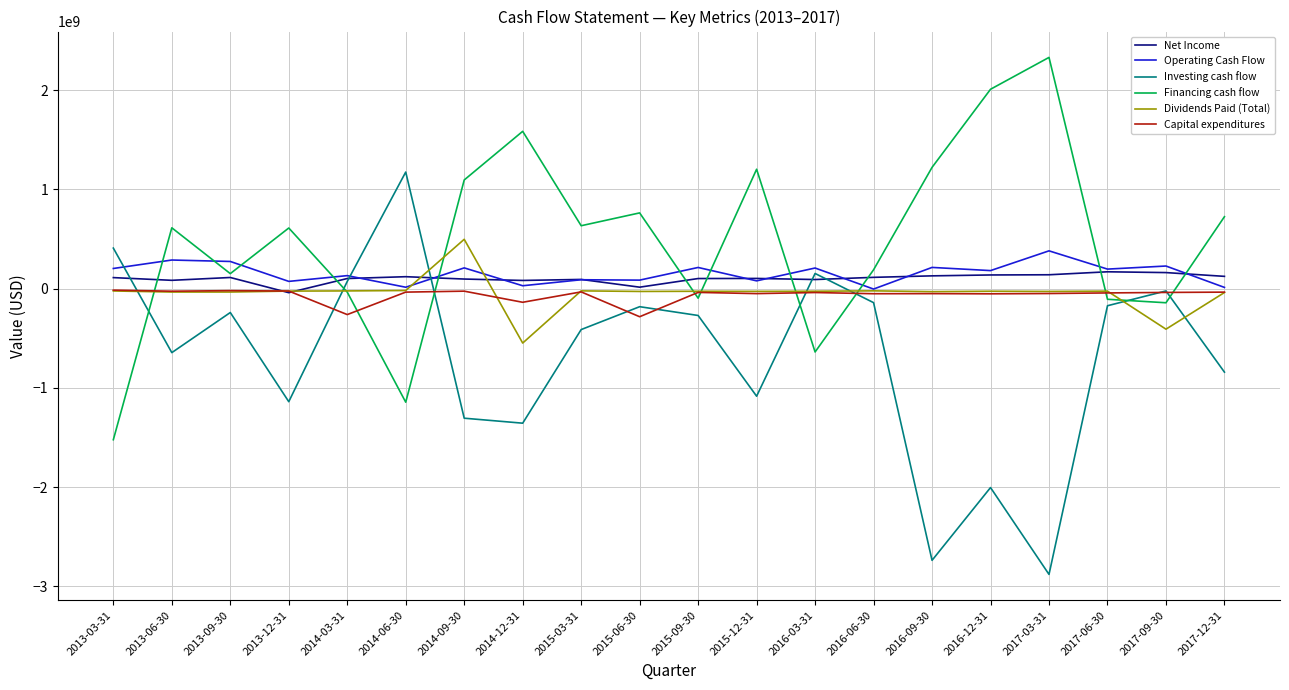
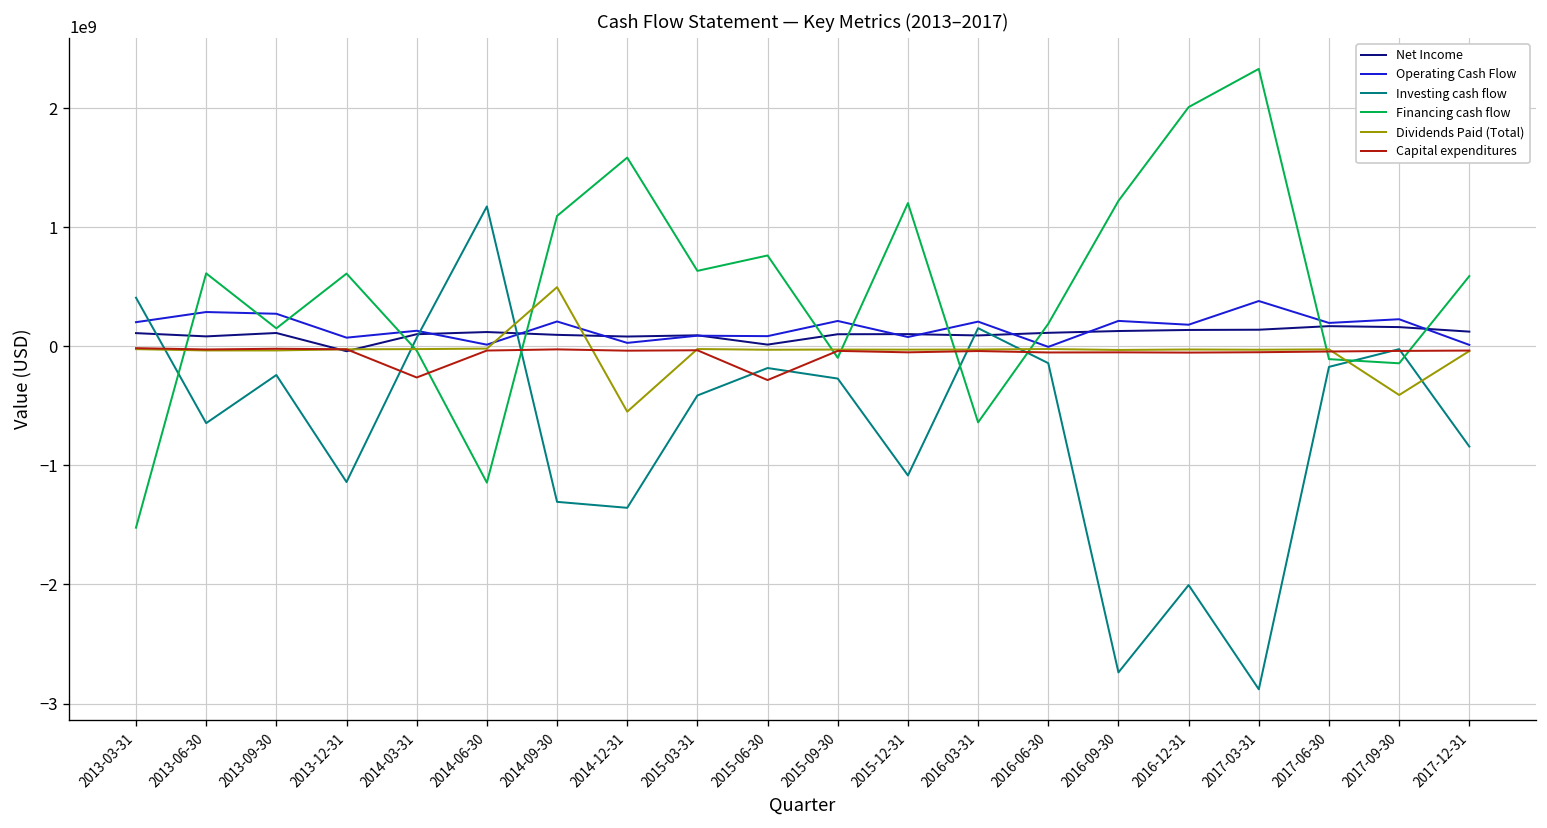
Capital expenditures, 2014-12-31: -100000000 -> 0
Financing cash flow, 2017-12-31: 700000000 -> 600000000
